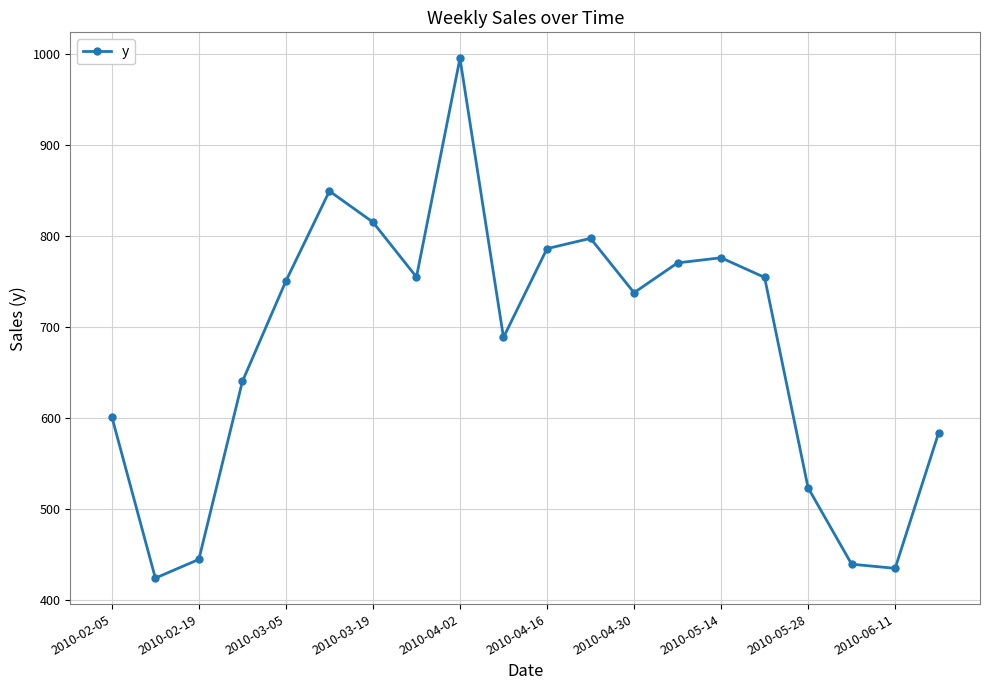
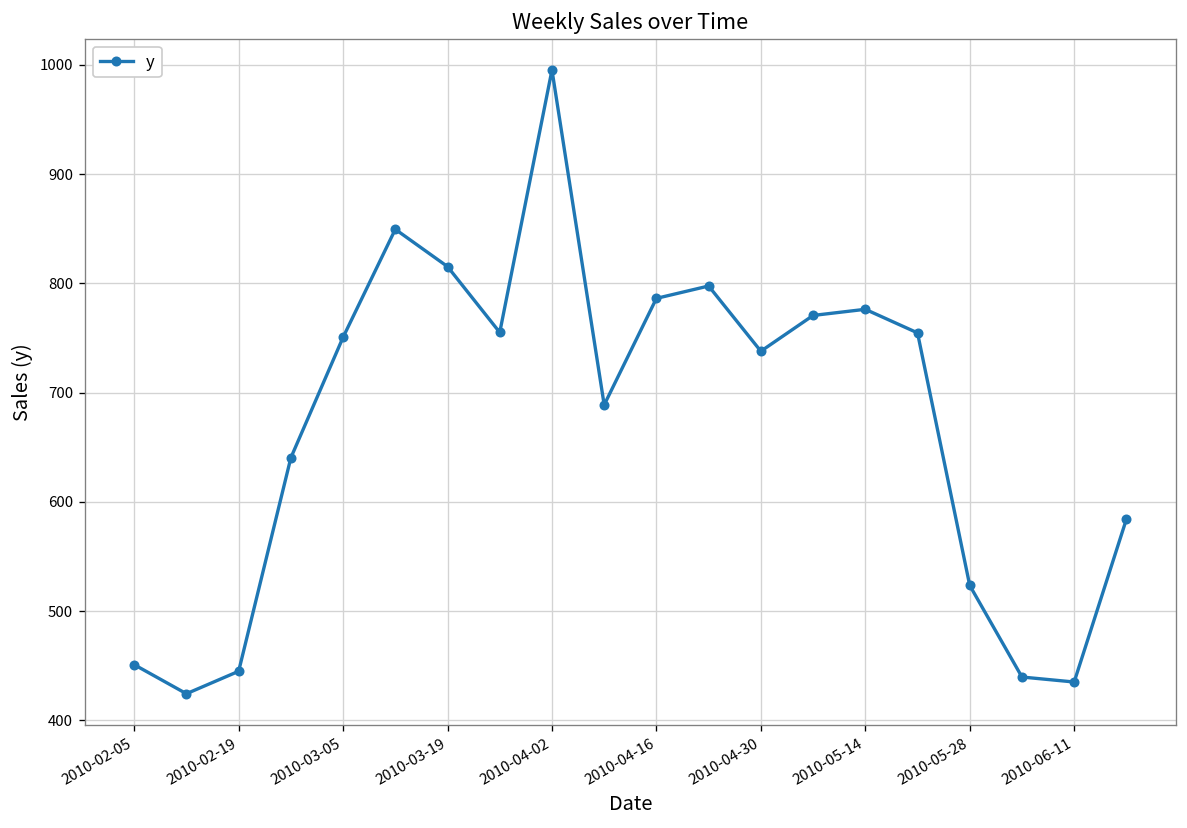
2010-02-05: 600 -> 450
